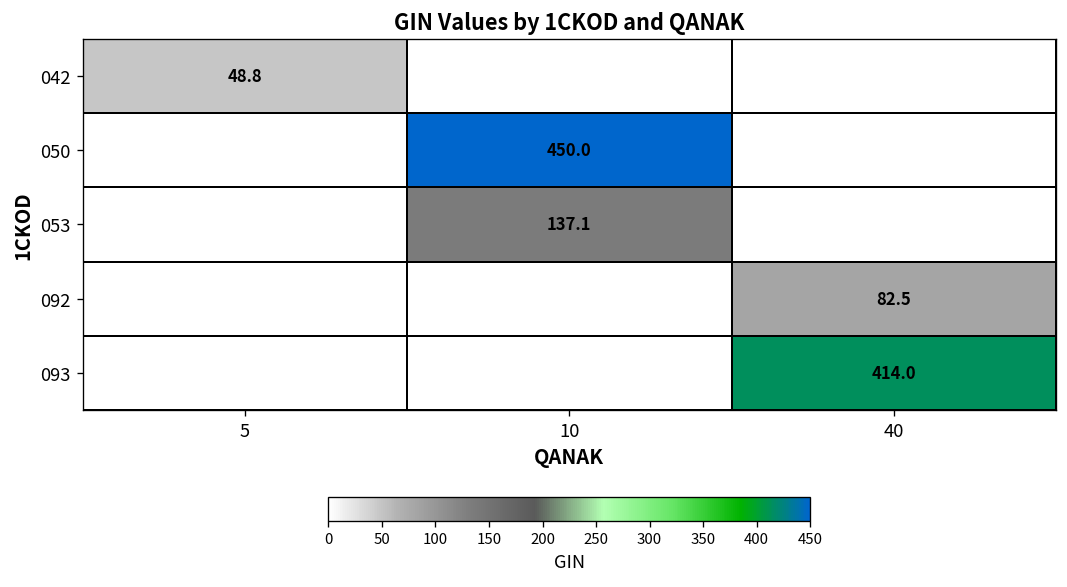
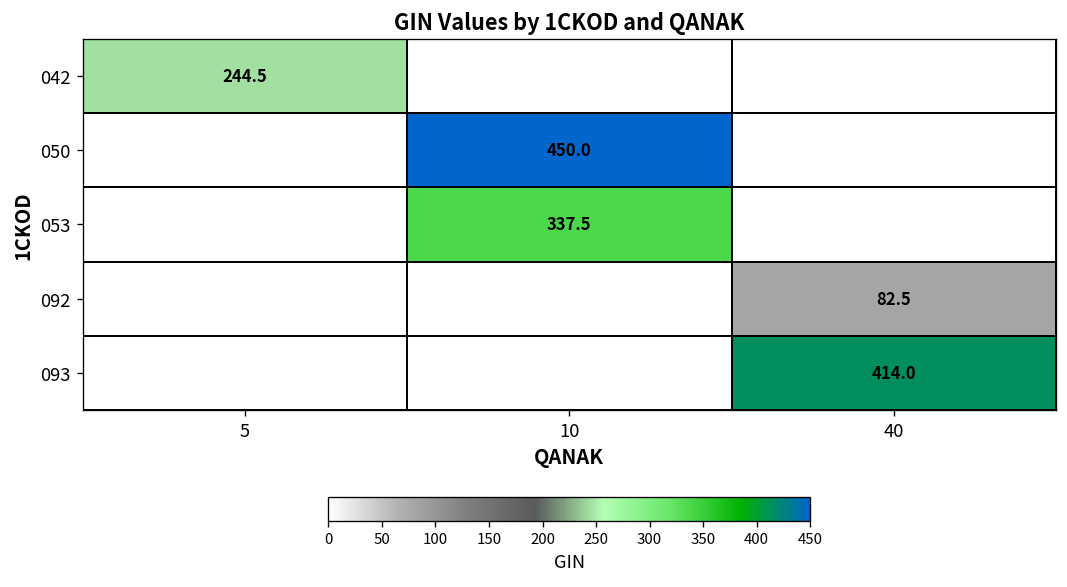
042, 5: 48.8 -> 244.5
053, 10: 137.1 -> 337.5
